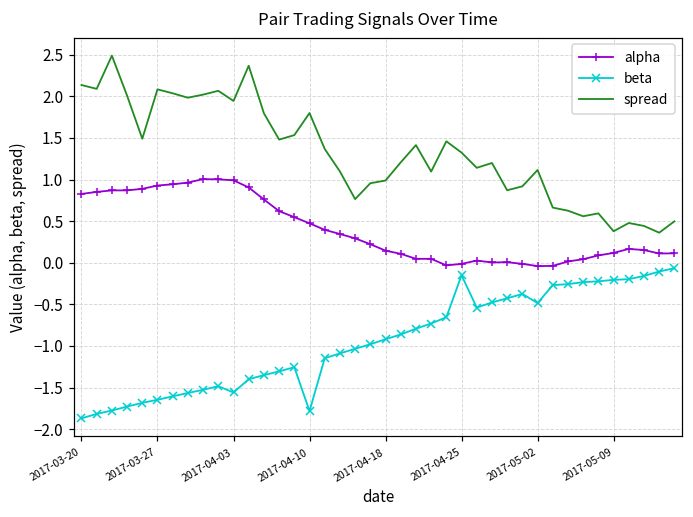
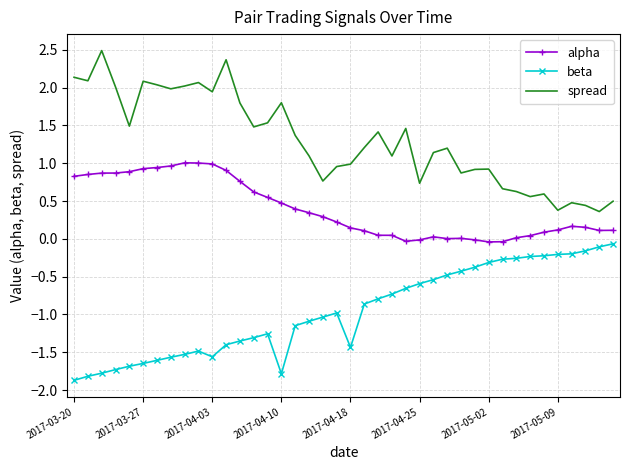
beta, 2017-04-18: -0.9 -> -1.4
beta, 2017-04-25: -0.2 -> -0.6
spread, 2017-04-25: 1.3 -> 0.7
beta, 2017-05-02: -0.5 -> -0.3
spread, 2017-05-02: 1.1 -> 0.9
